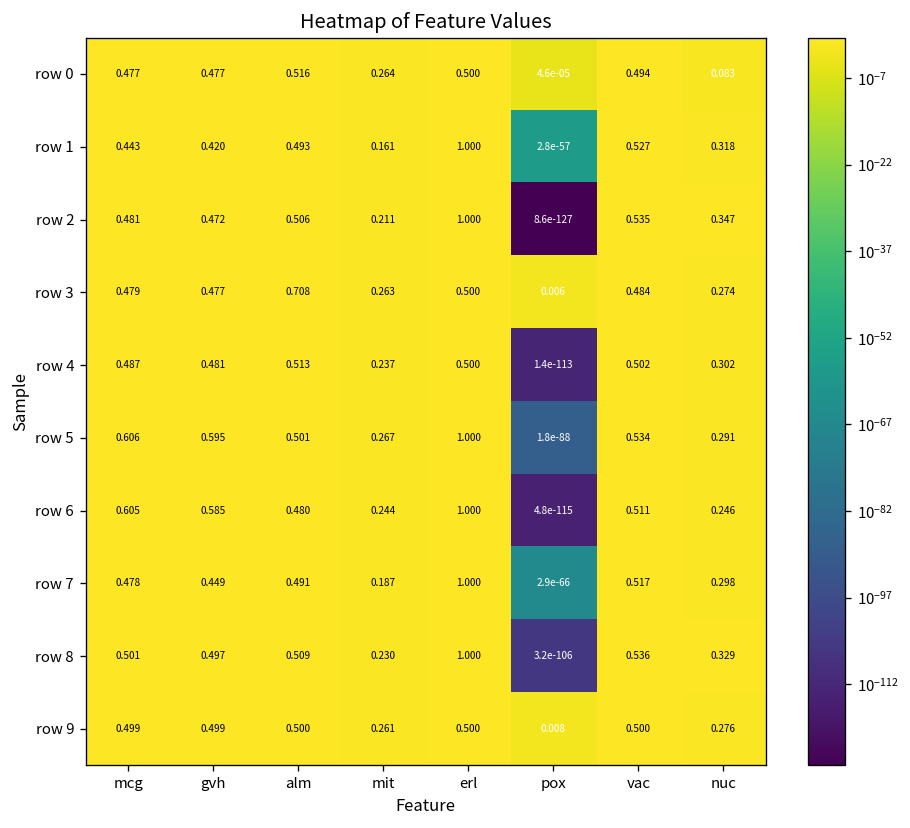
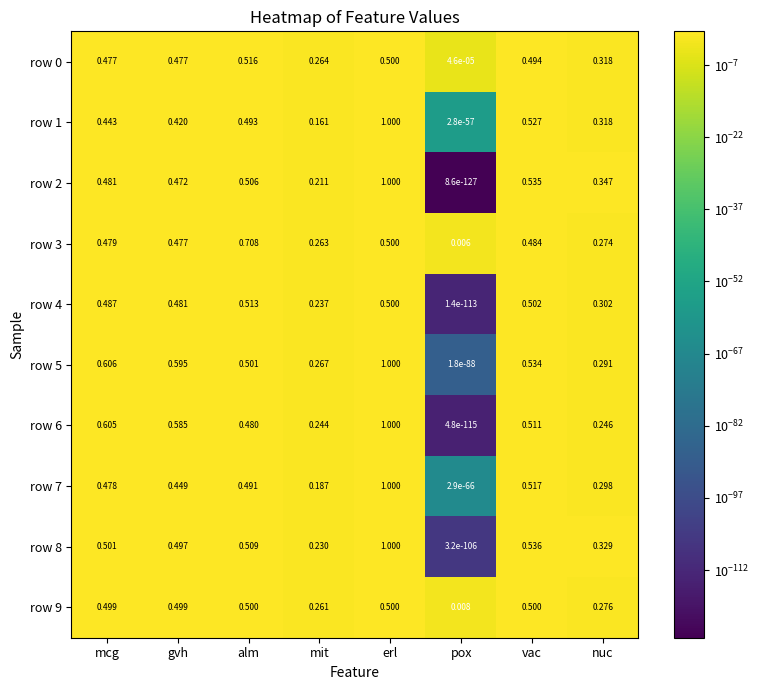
row 0, nuc: 0.083 -> 0.318
